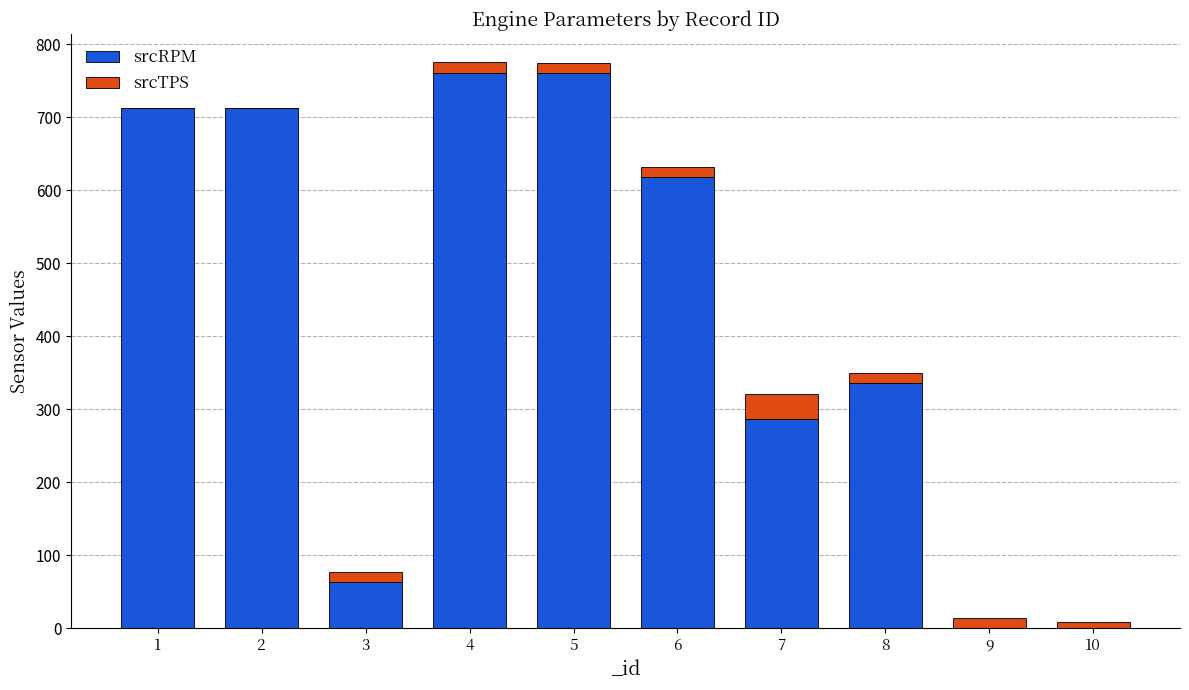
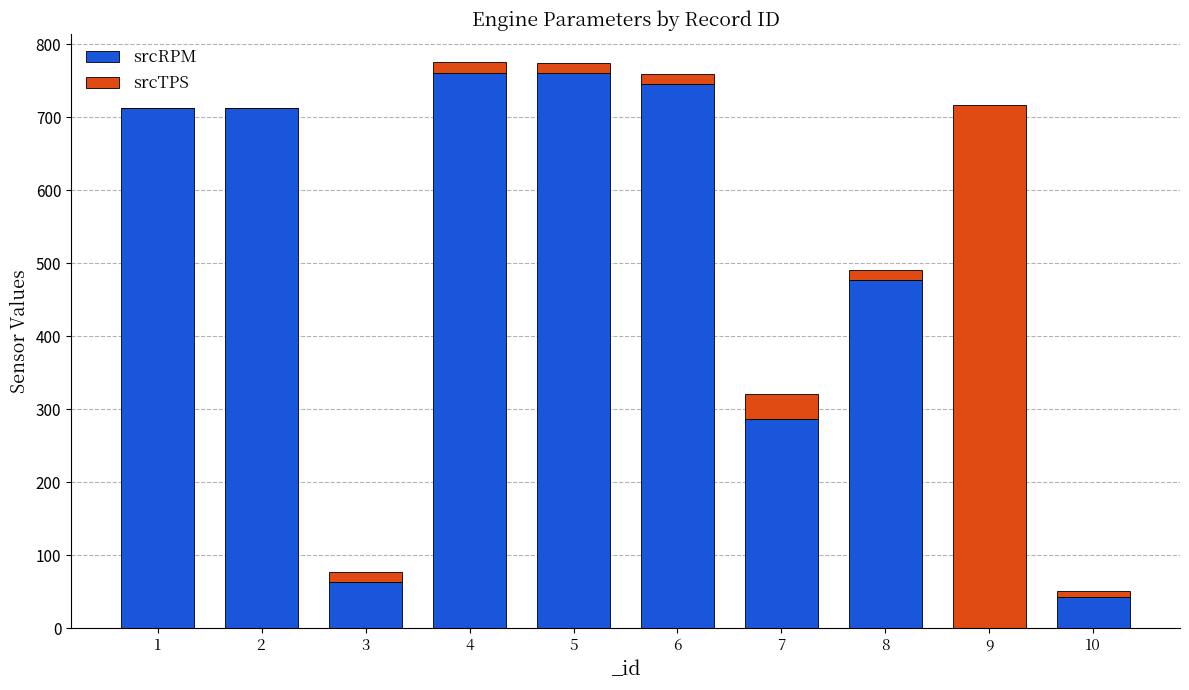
srcRPM, 6: 620 -> 750
srcRPM, 8: 340 -> 480
srcTPS, 9: 10 -> 720
srcRPM, 10: 0 -> 40
